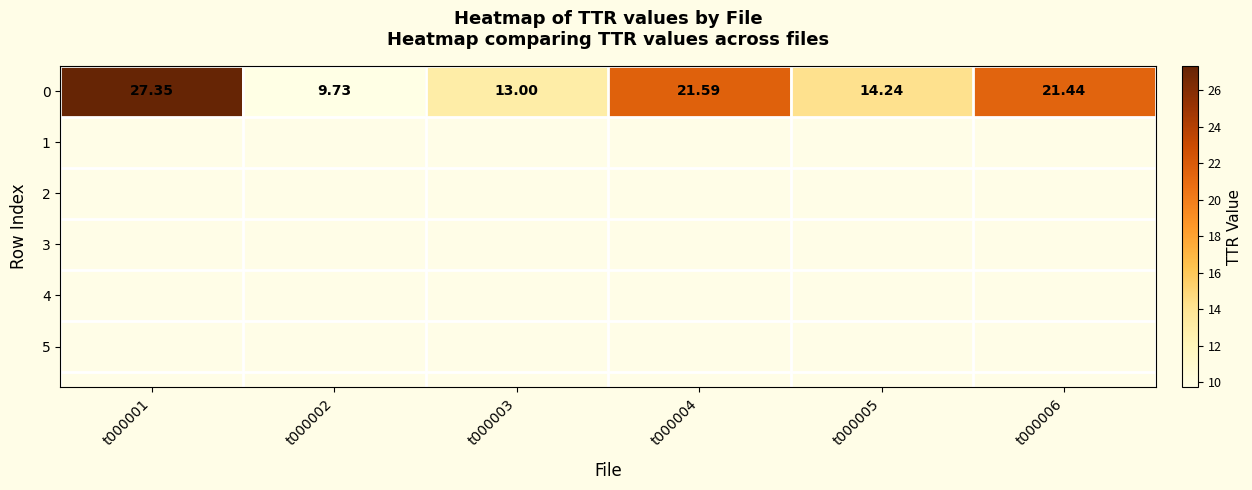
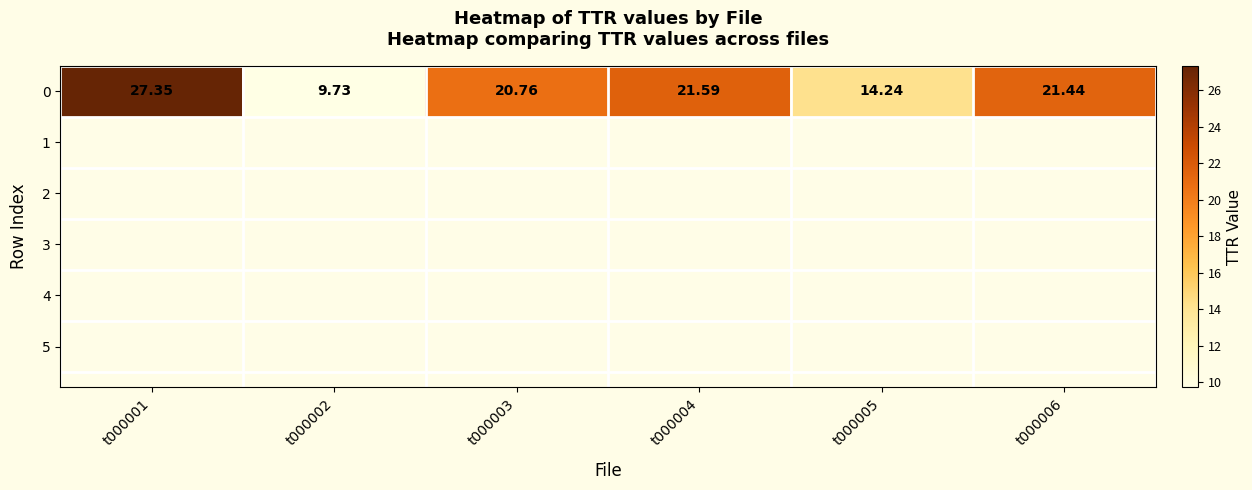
0, t000003: 13.00 -> 20.76
